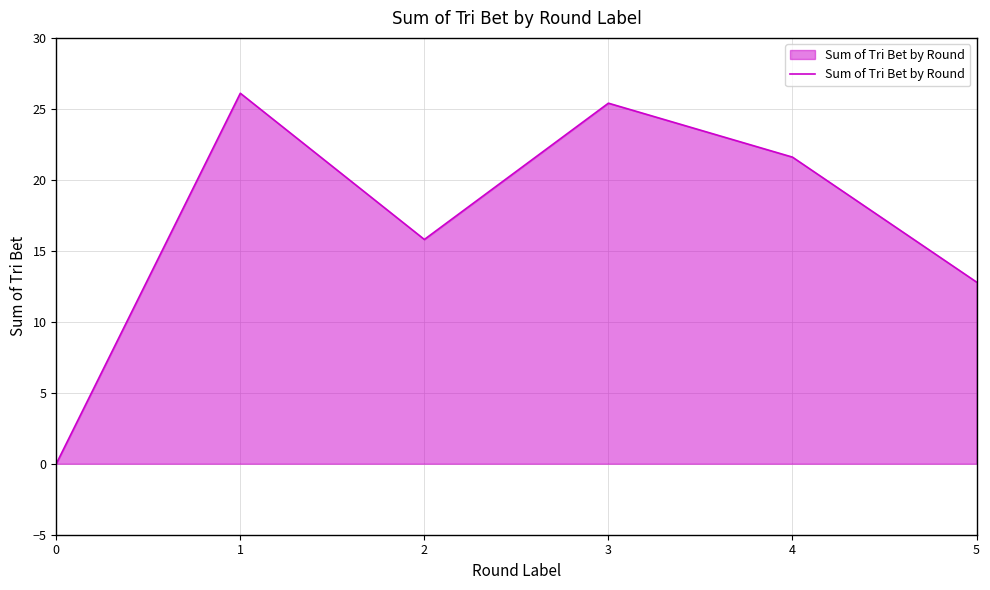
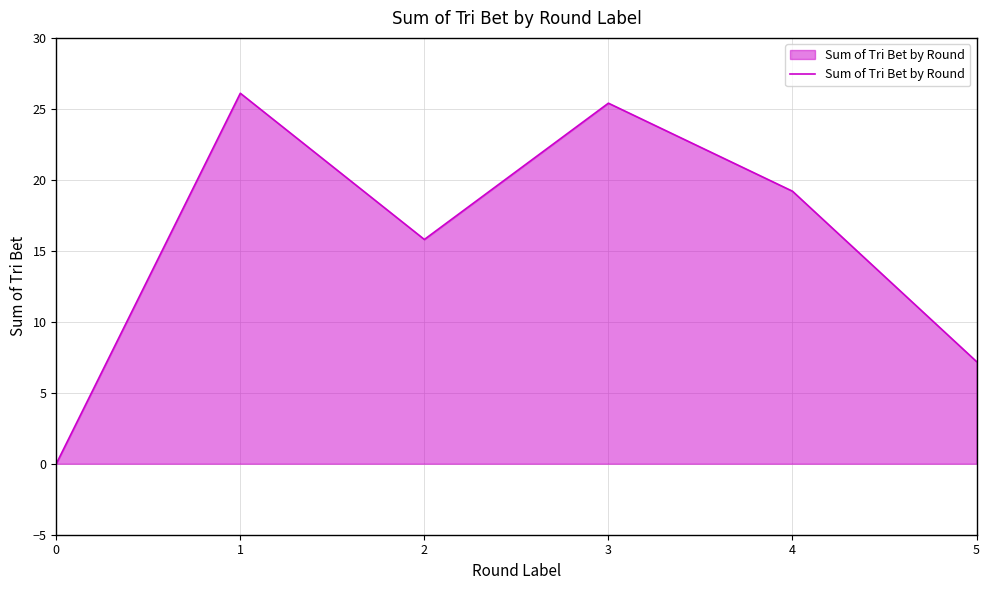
4: 21.6 -> 19.2
5: 12.8 -> 7.2
